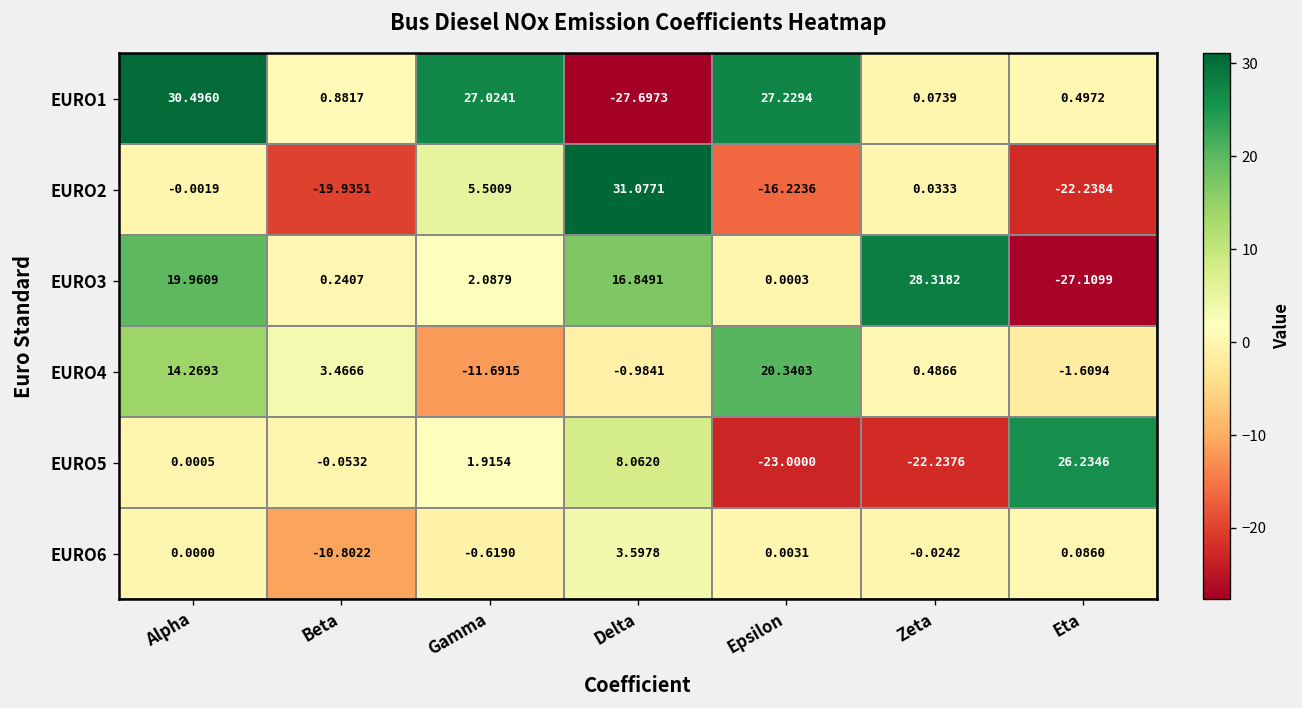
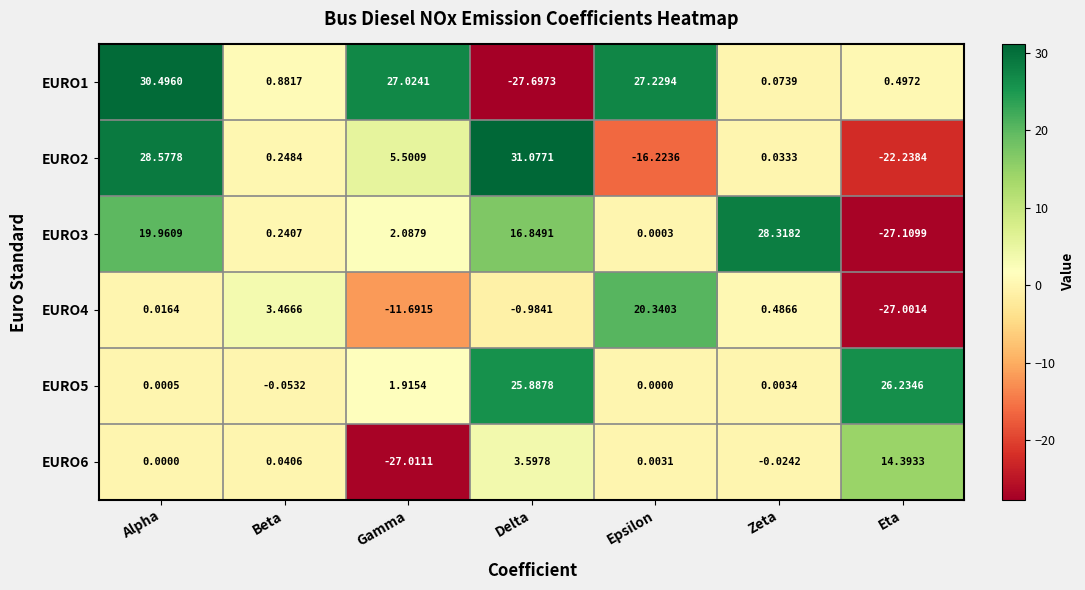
EURO2, Alpha: -0.0019 -> 28.5778
EURO2, Beta: -19.9351 -> 0.2484
EURO4, Alpha: 14.2693 -> 0.0164
EURO4, Eta: -1.6094 -> -27.0014
EURO5, Delta: 8.0620 -> 25.8878
EURO5, Epsilon: -23.0000 -> 0.0000
EURO5, Zeta: -22.2376 -> 0.0034
EURO6, Beta: -10.8022 -> 0.0406
EURO6, Gamma: -0.6190 -> -27.0111
EURO6, Eta: 0.0860 -> 14.3933
